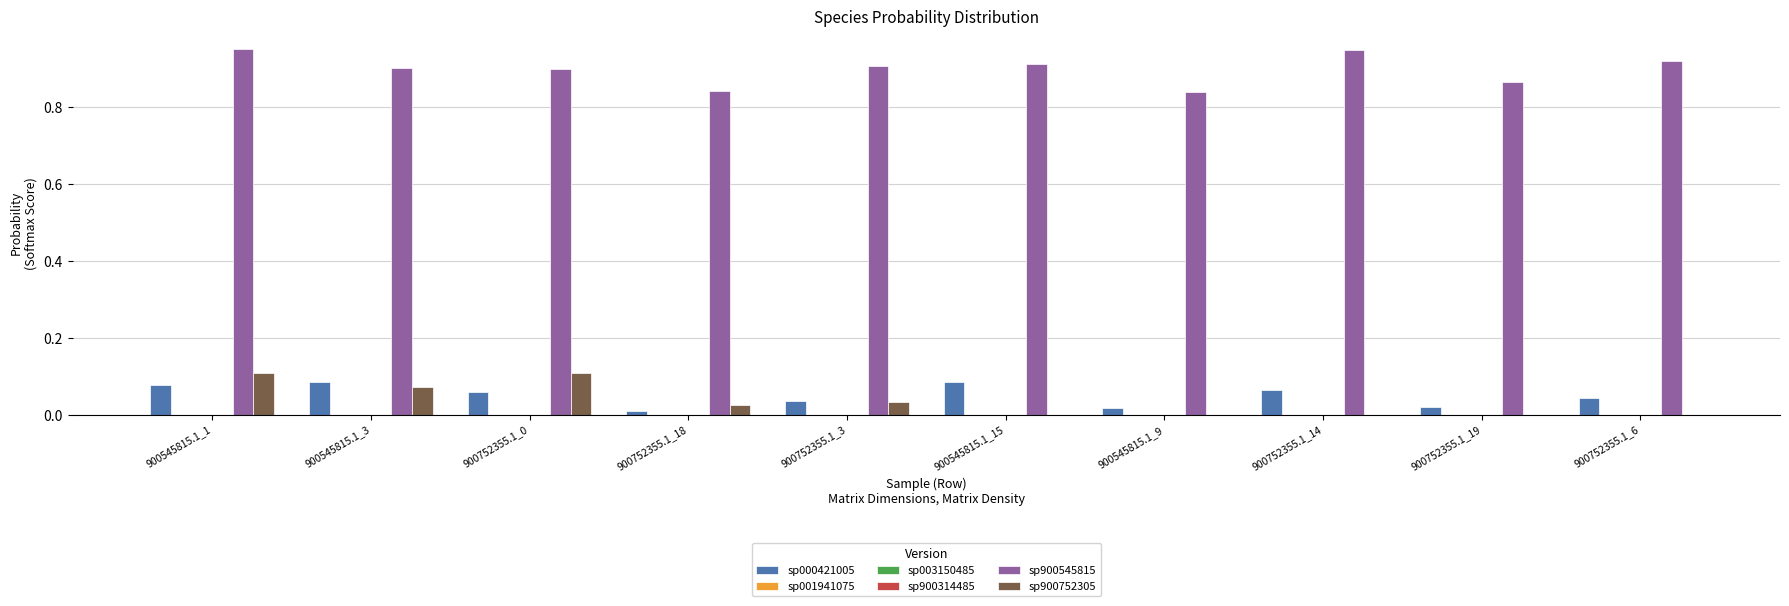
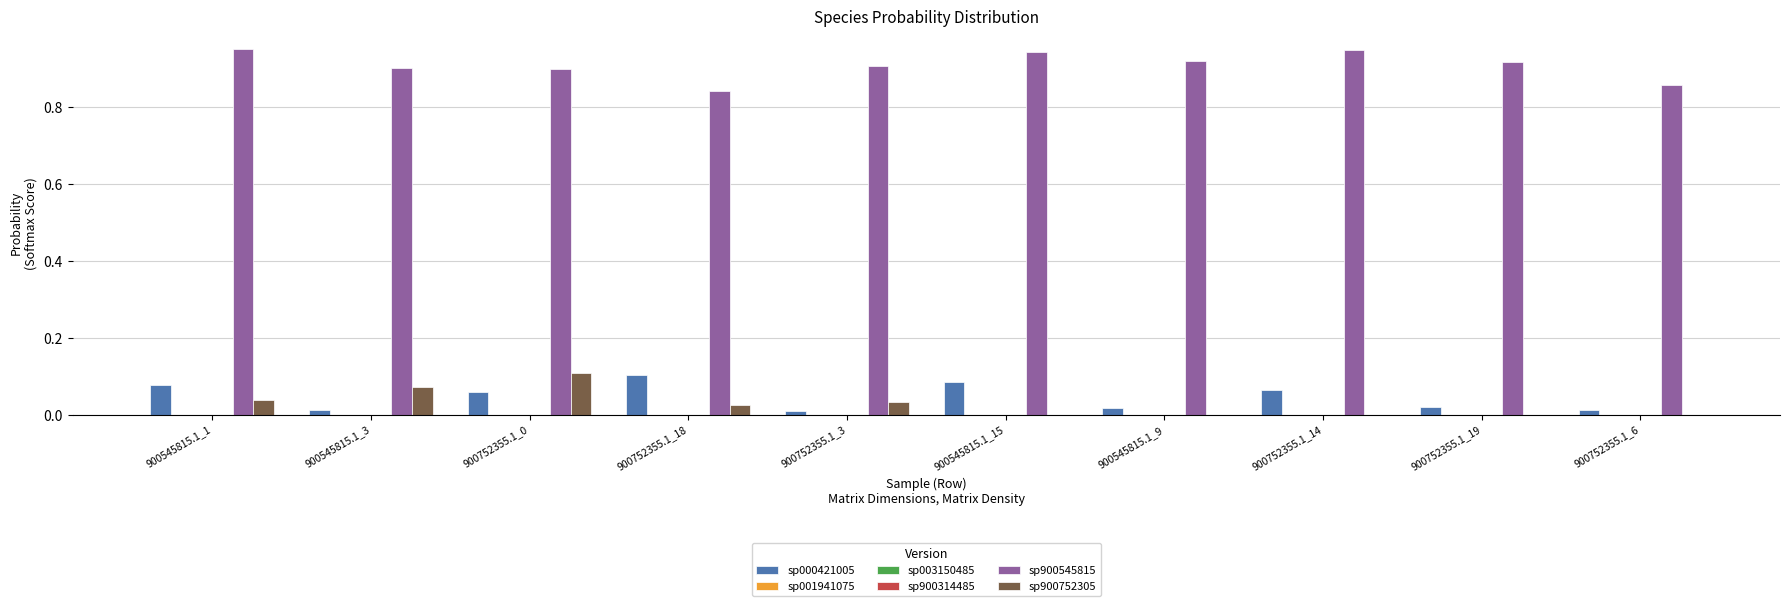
sp900752305, 900545815.1_1: 0.11 -> 0.04
sp000421005, 900545815.1_3: 0.09 -> 0.01
sp000421005, 900752355.1_18: 0.01 -> 0.10
sp000421005, 900752355.1_3: 0.03 -> 0.01
sp900545815, 900545815.1_15: 0.91 -> 0.94
sp900545815, 900545815.1_9: 0.84 -> 0.92
sp900545815, 900752355.1_19: 0.86 -> 0.92
sp000421005, 900752355.1_6: 0.04 -> 0.01
sp900545815, 900752355.1_6: 0.92 -> 0.86
